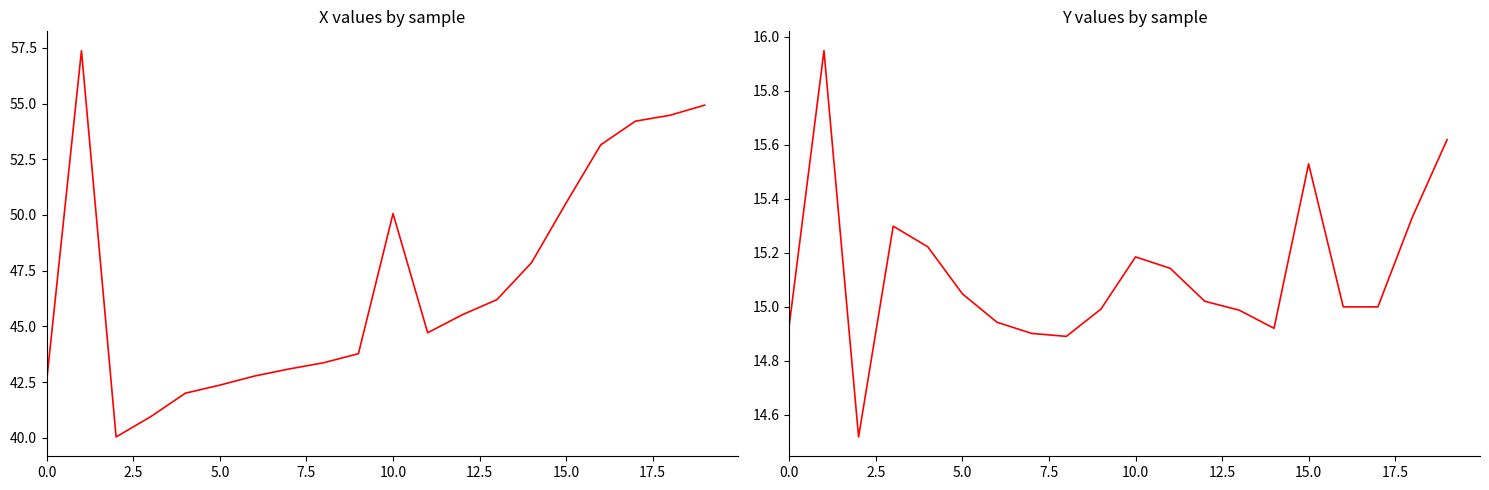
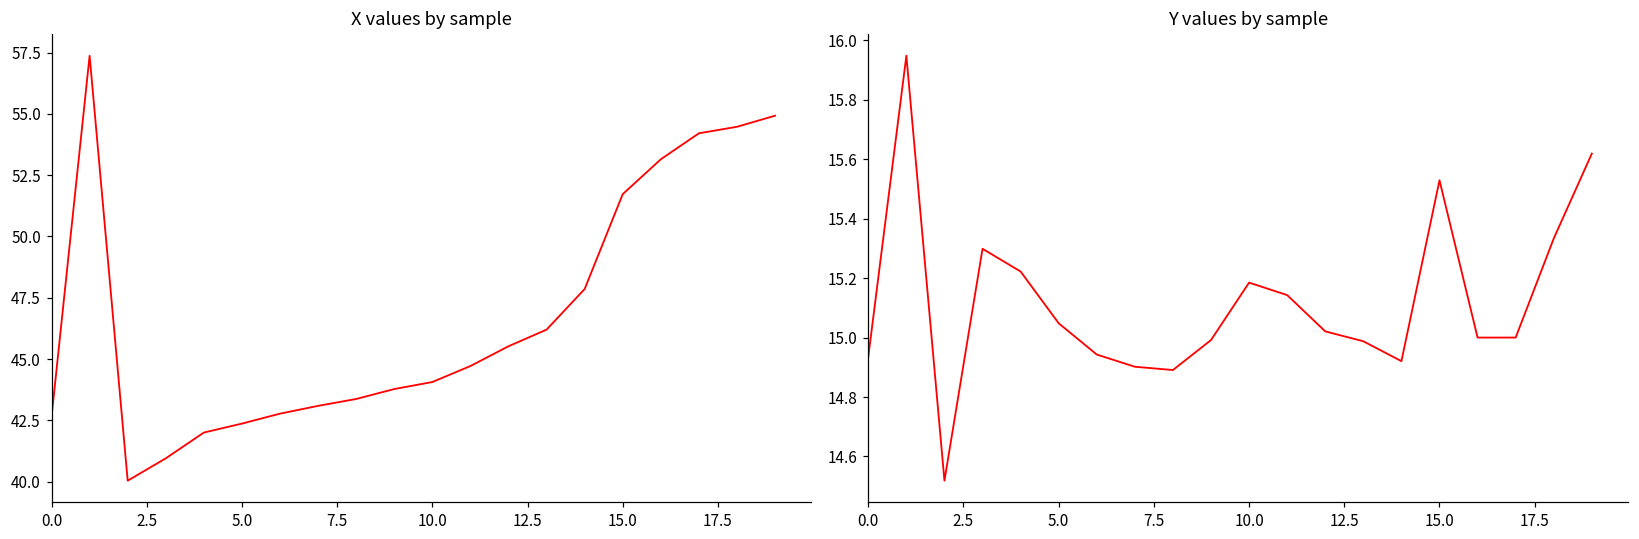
X values by sample, 10.0: 50.1 -> 44.1
X values by sample, 15.0: 50.5 -> 51.7
